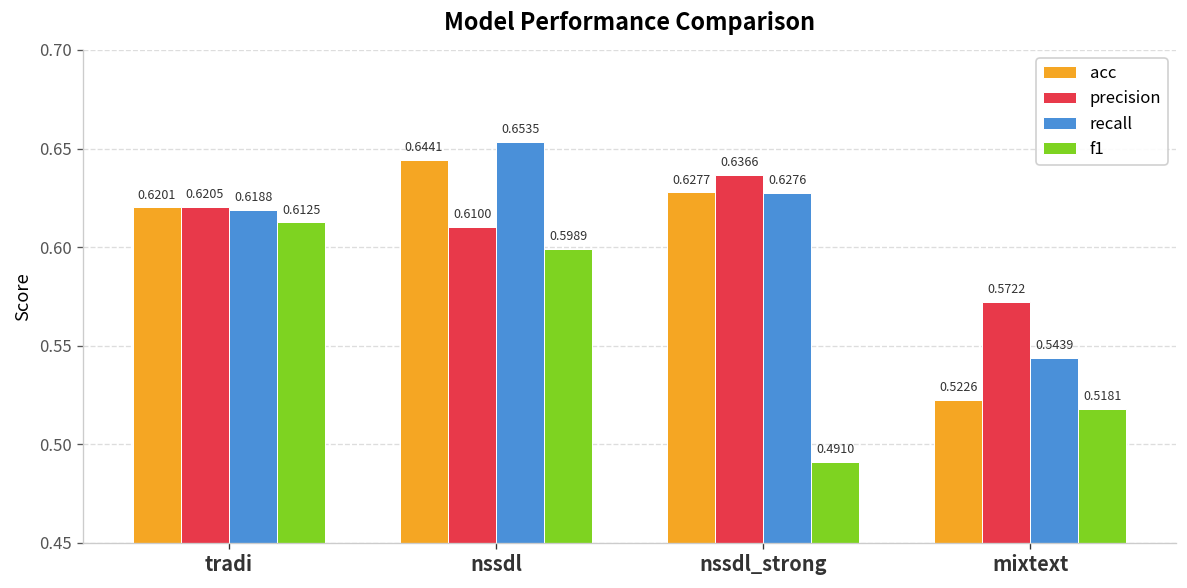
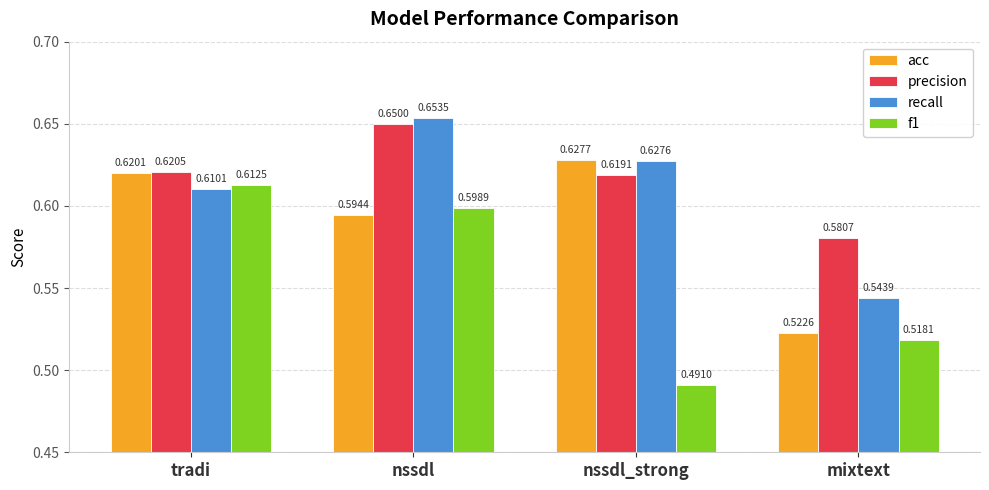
recall, tradi: 0.6188 -> 0.6101
acc, nssdl: 0.6441 -> 0.5944
precision, nssdl: 0.6100 -> 0.6500
precision, nssdl_strong: 0.6366 -> 0.6191
precision, mixtext: 0.5722 -> 0.5807
